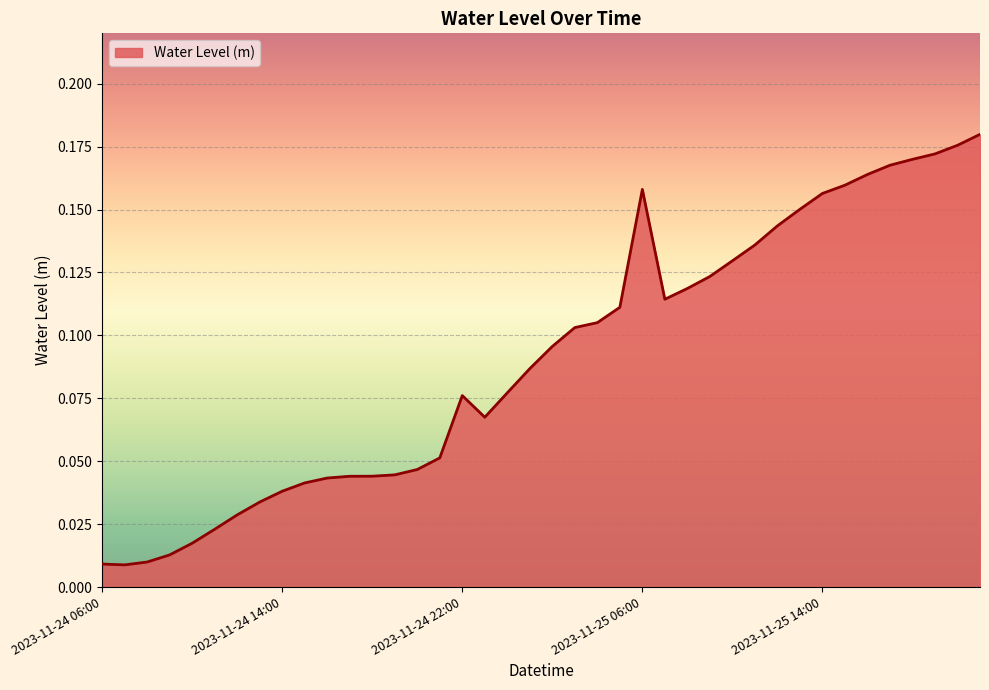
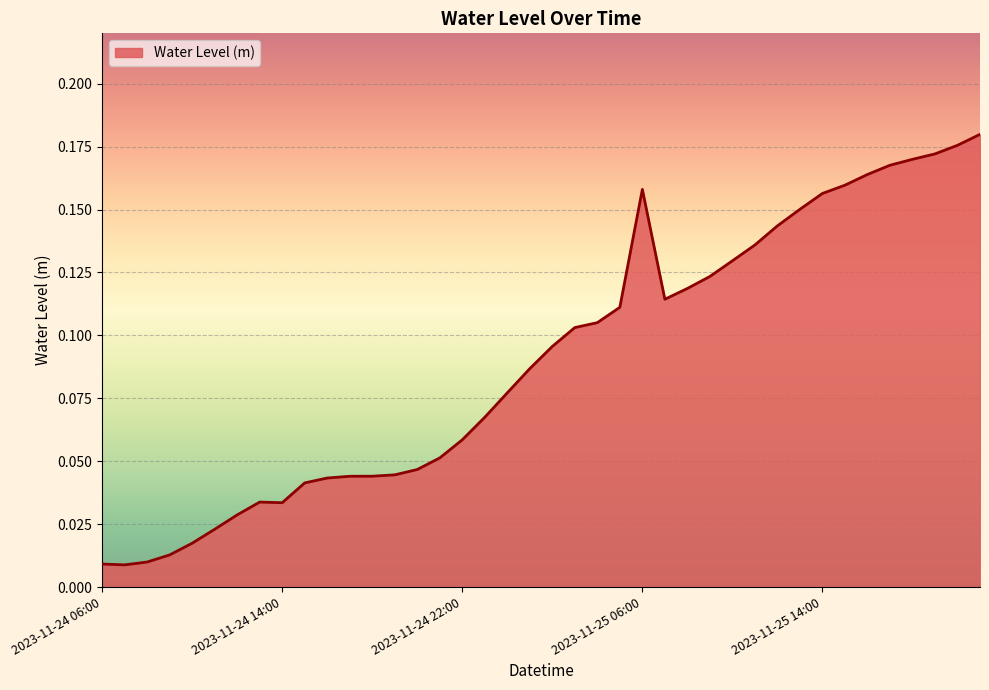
2023-11-24 14:00: 0.038 -> 0.034
2023-11-24 22:00: 0.076 -> 0.058
